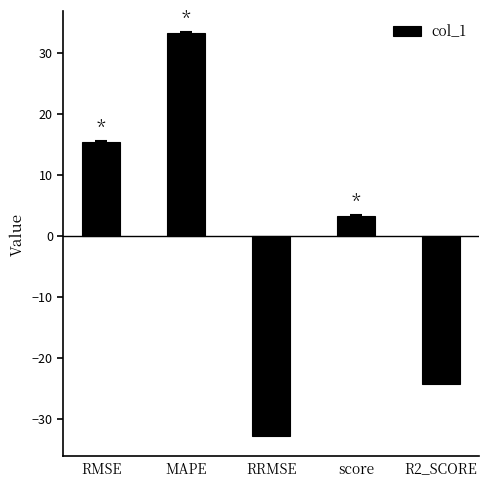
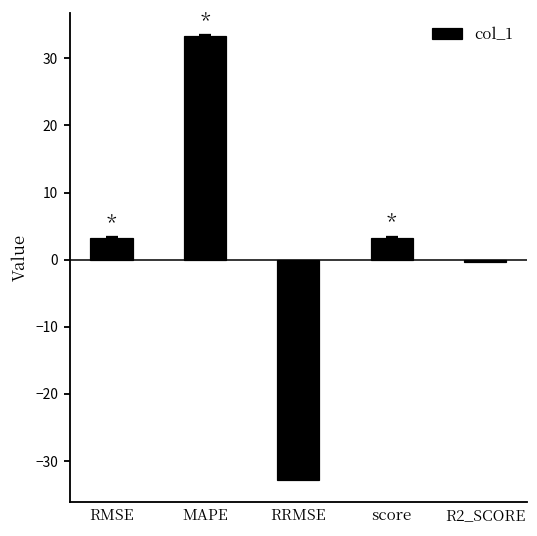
col_1, RMSE: 15 -> 3
col_1, R2_SCORE: -24 -> 0
